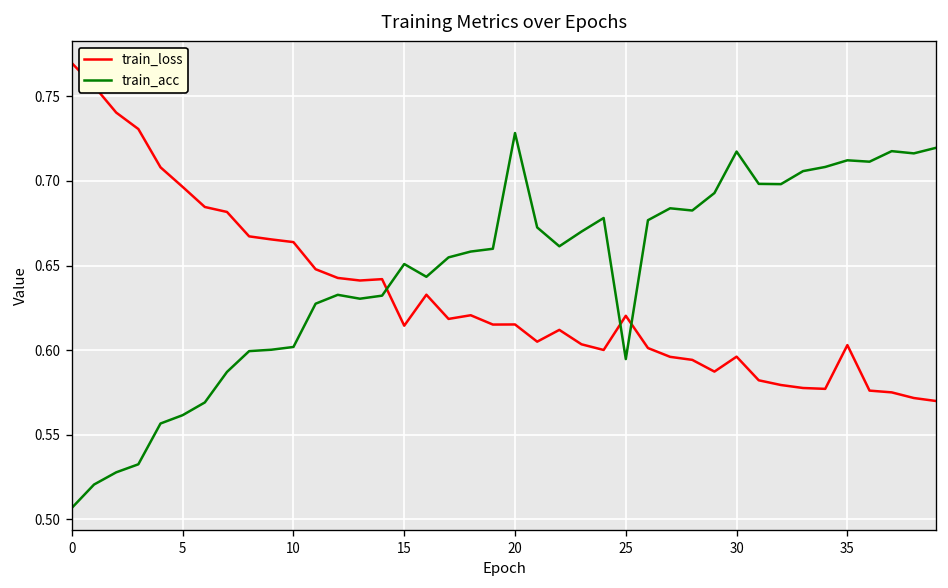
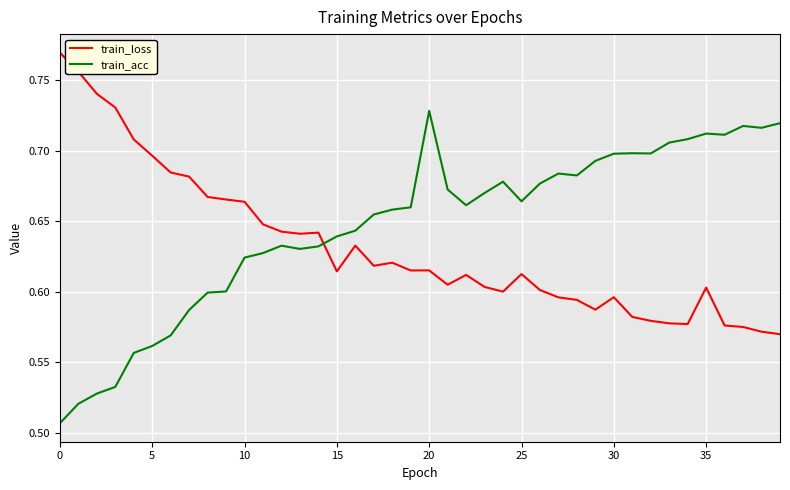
train_acc, 10: 0.602 -> 0.624
train_acc, 15: 0.651 -> 0.639
train_loss, 25: 0.620 -> 0.613
train_acc, 25: 0.595 -> 0.664
train_acc, 30: 0.717 -> 0.698
